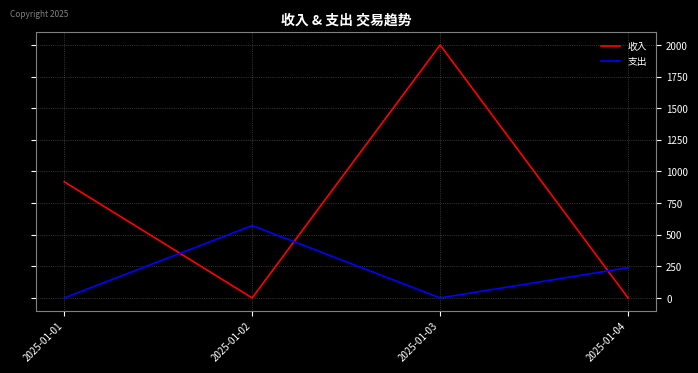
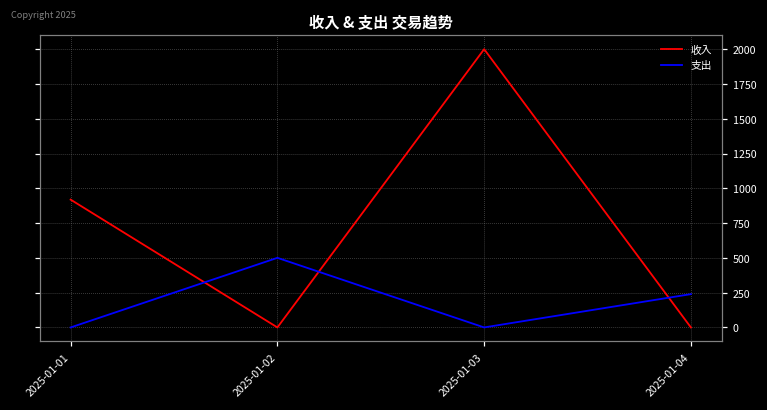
支出, 2025-01-02: 570 -> 500
